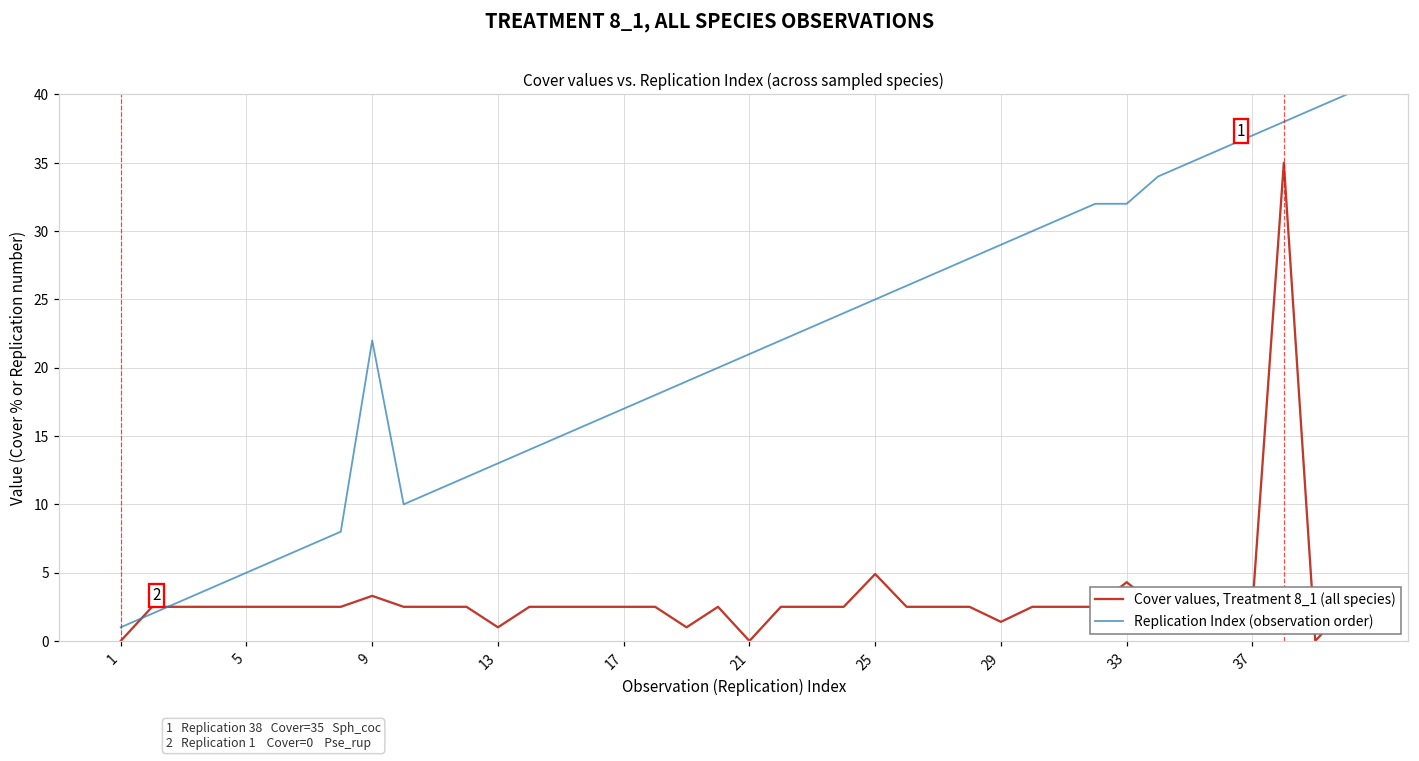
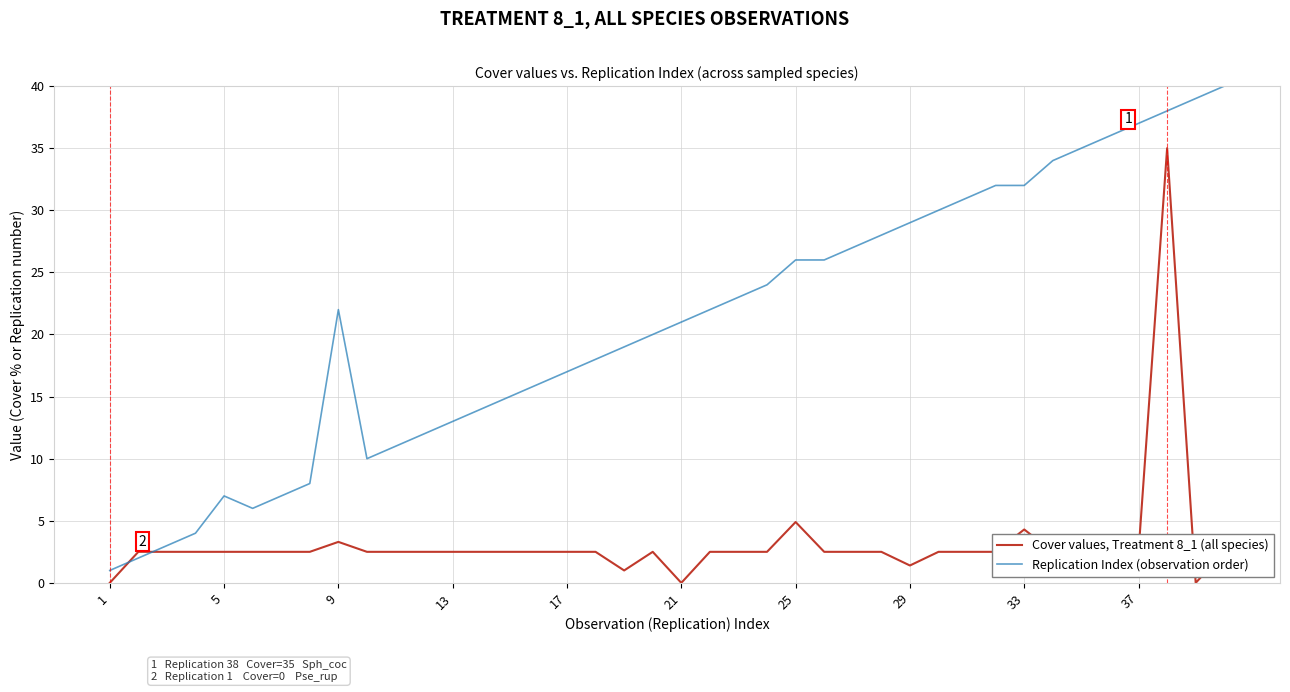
Replication Index (observation order), 5: 5 -> 7
Cover values, Treatment 8_1 (all species), 13: 1.0 -> 2.5
Replication Index (observation order), 25: 25 -> 26
